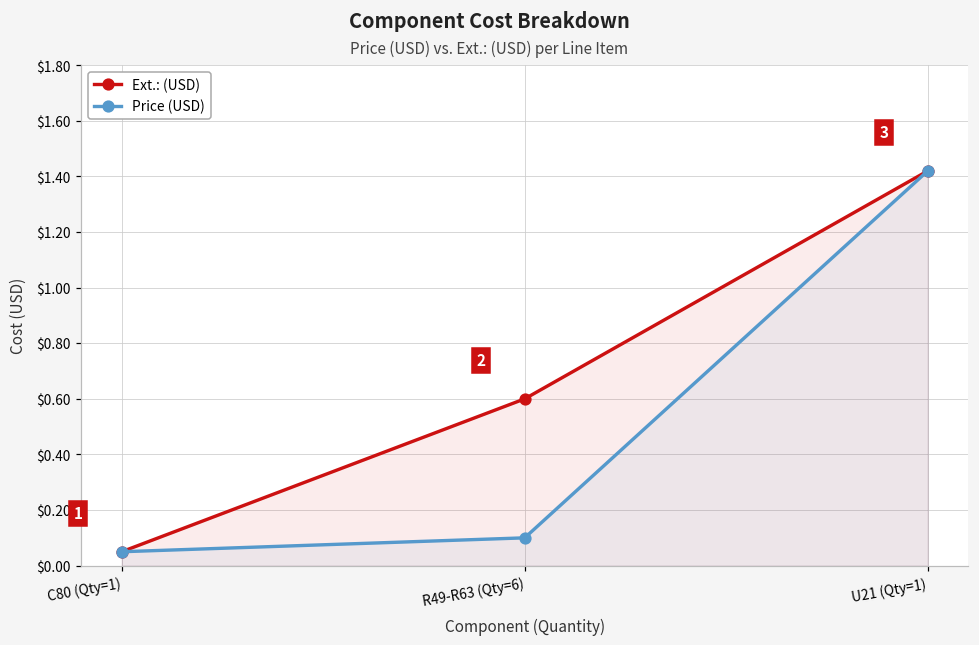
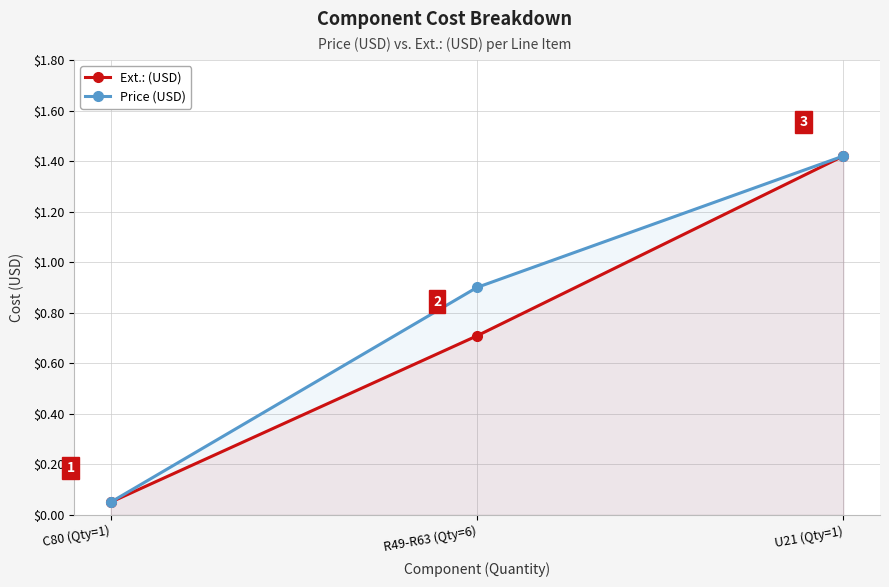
Ext.: (USD), R49-R63 (Qty=6): $0.60 -> $0.71
Price (USD), R49-R63 (Qty=6): $0.1 -> $0.9
